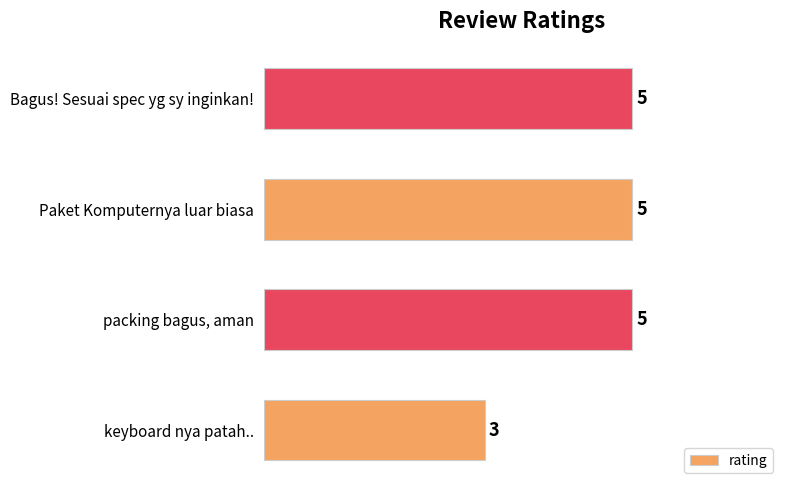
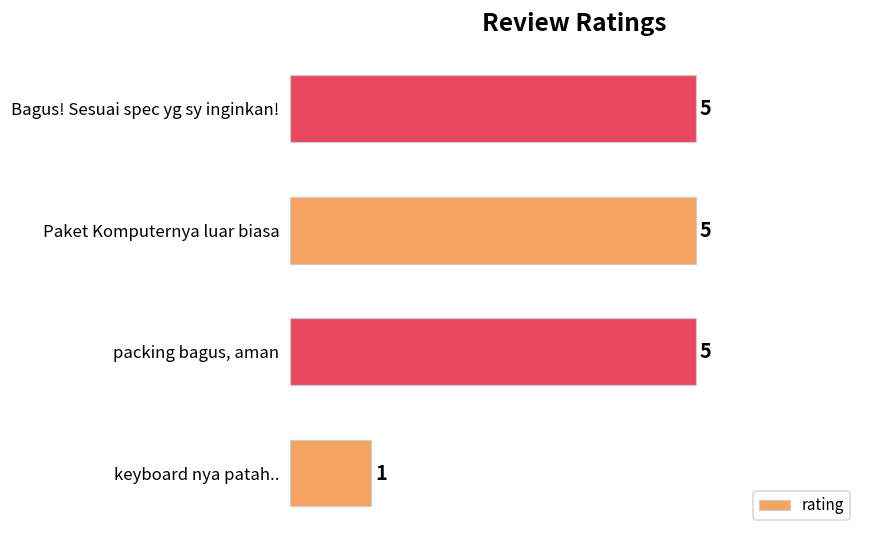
keyboard nya patah..: 3 -> 1
